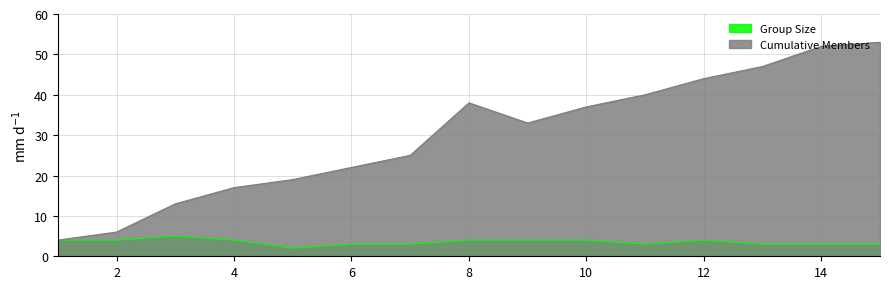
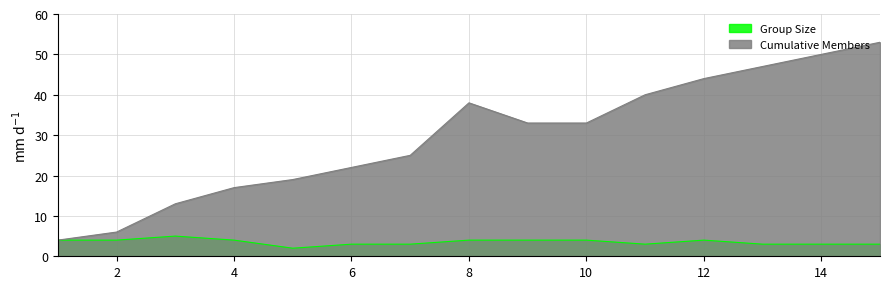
Cumulative Members, 10: 37 -> 33
Cumulative Members, 14: 52 -> 50
